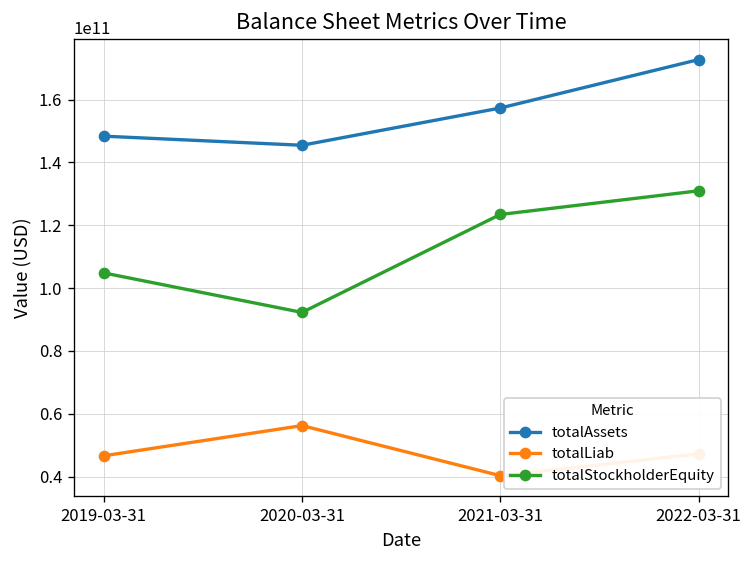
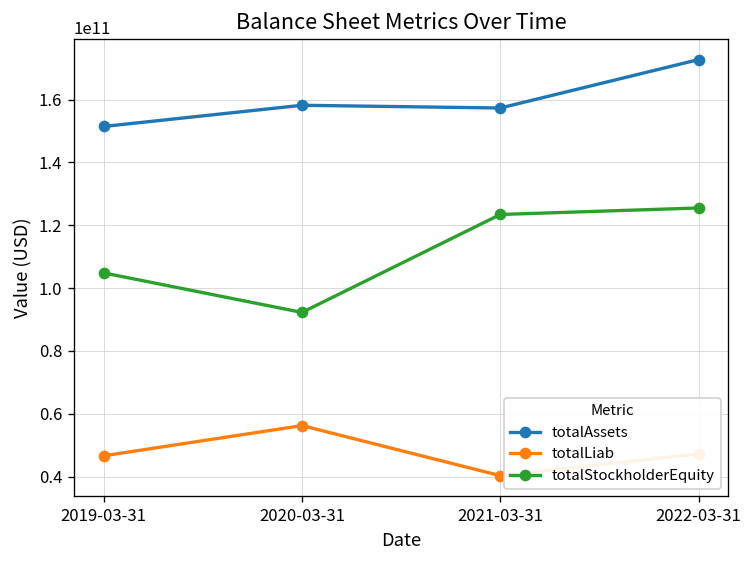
totalAssets, 2019-03-31: 148000000000 -> 151000000000
totalAssets, 2020-03-31: 145000000000 -> 158000000000
totalStockholderEquity, 2022-03-31: 131000000000 -> 126000000000
